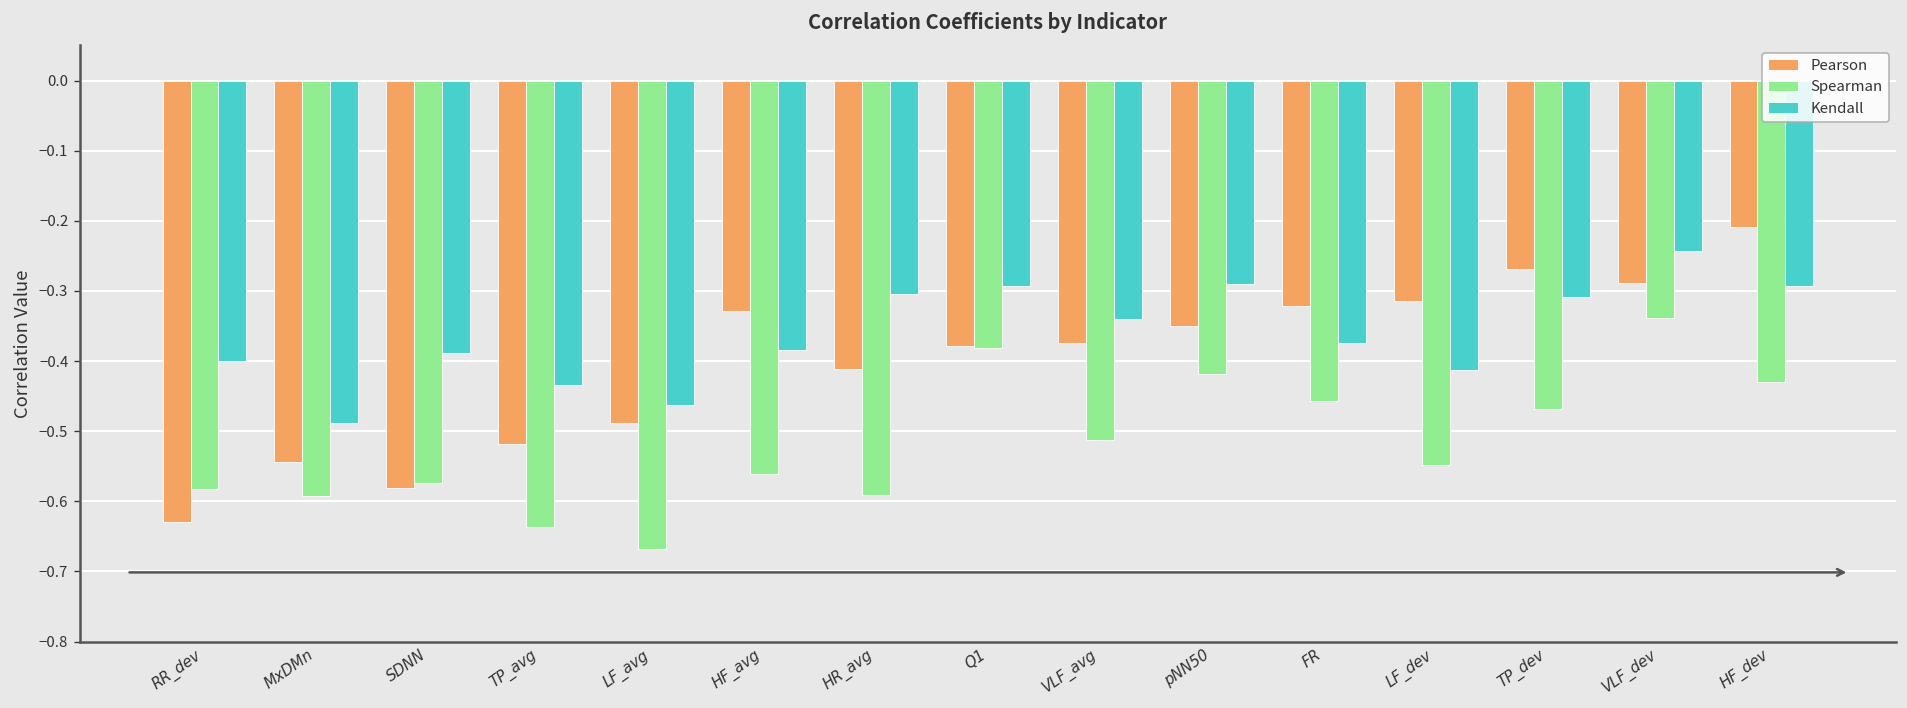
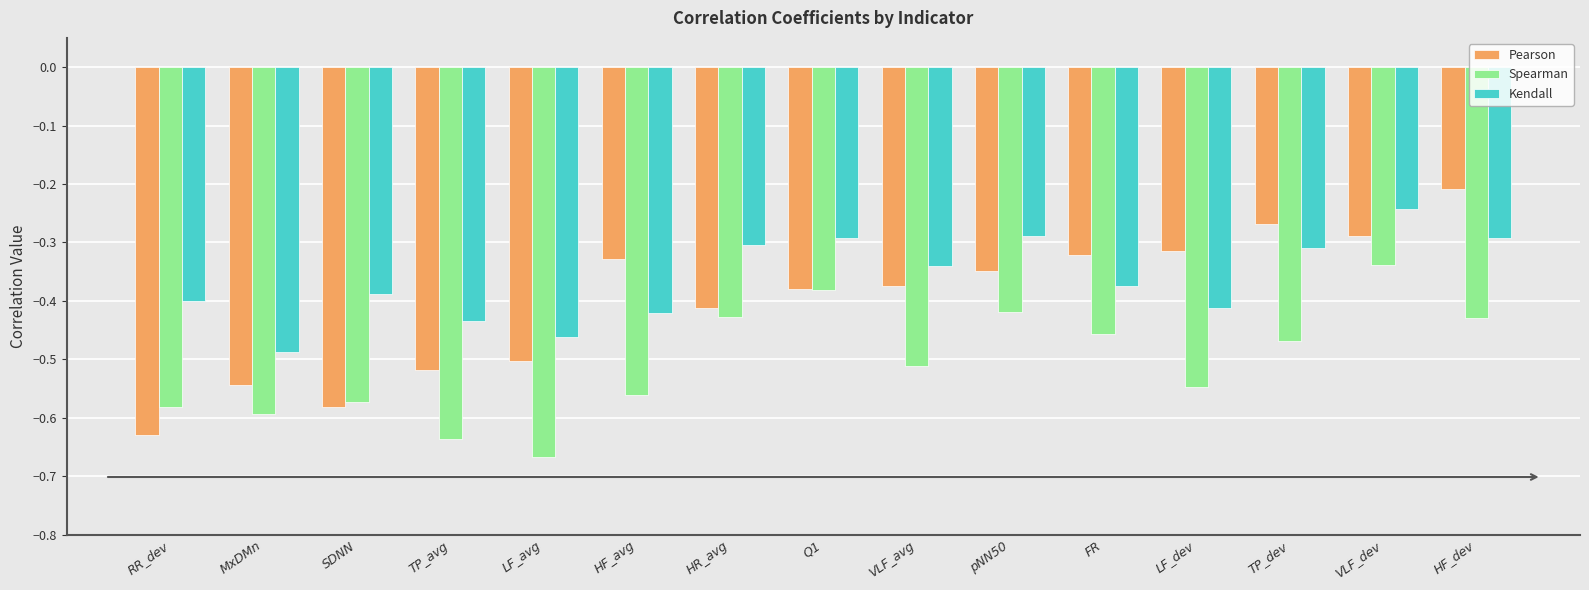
Pearson, LF_avg: -0.49 -> -0.50
Kendall, HF_avg: -0.38 -> -0.42
Spearman, HR_avg: -0.59 -> -0.43
